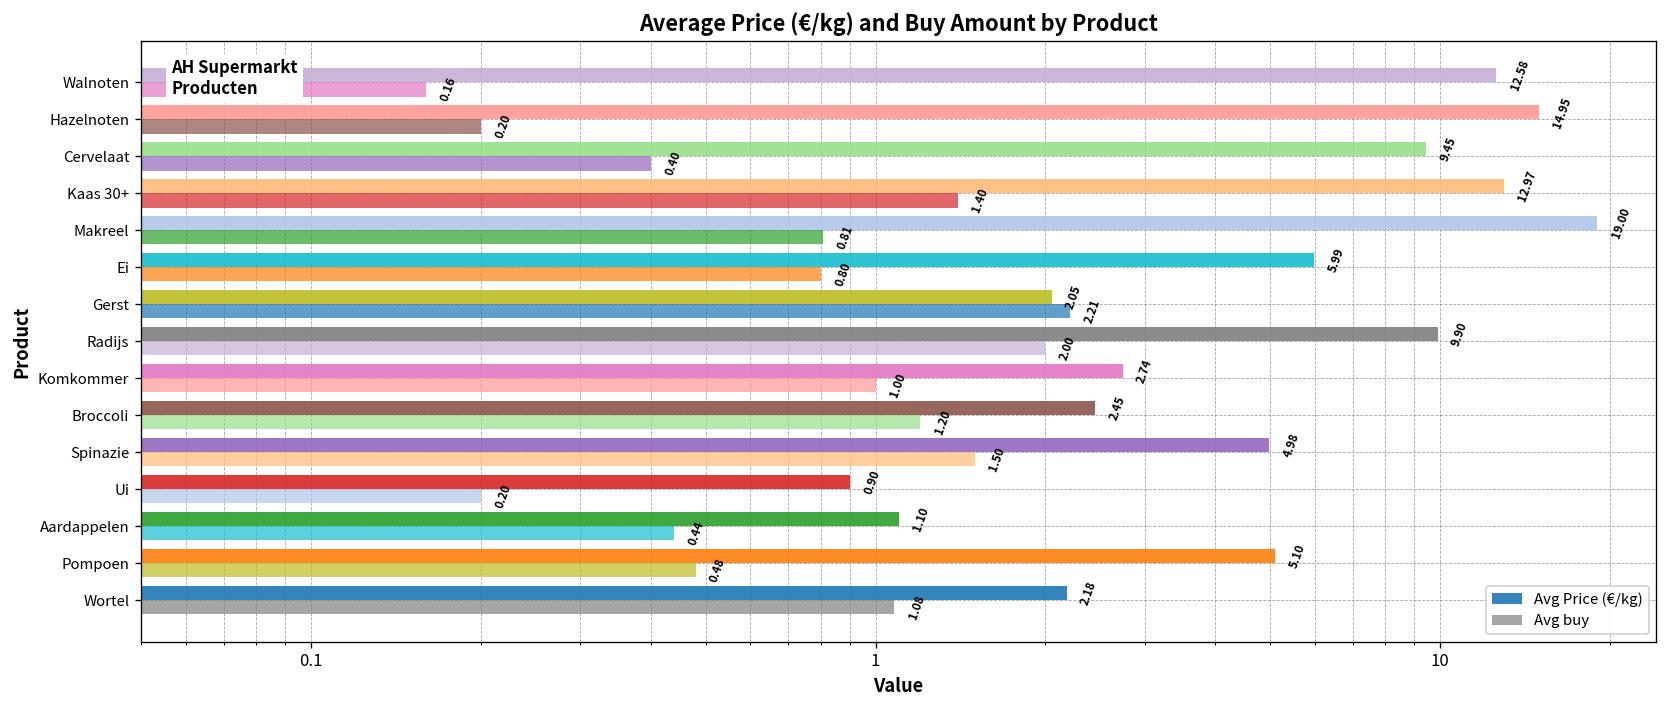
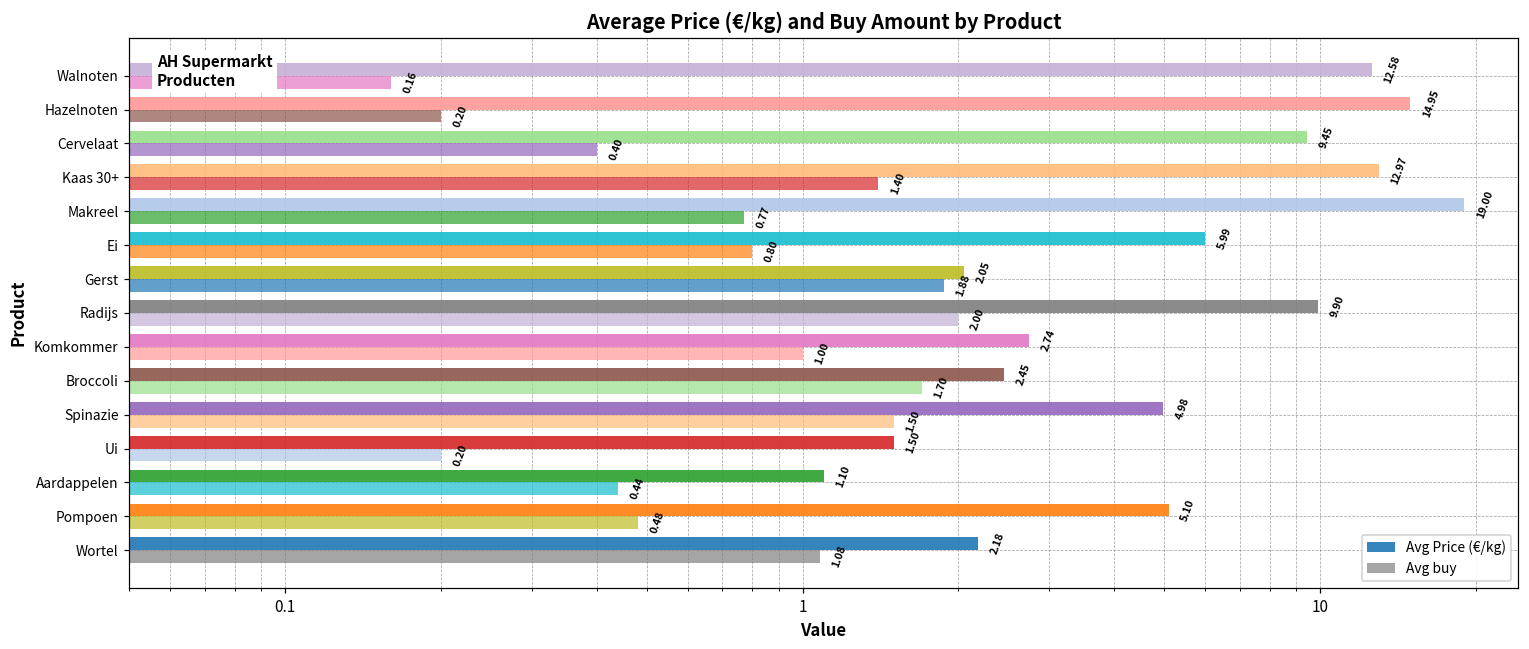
Avg buy, Makreel: 0.81 -> 0.77
Avg buy, Gerst: 2.21 -> 1.88
Avg buy, Broccoli: 1.20 -> 1.70
Avg Price (€/kg), Ui: 0.90 -> 1.50
